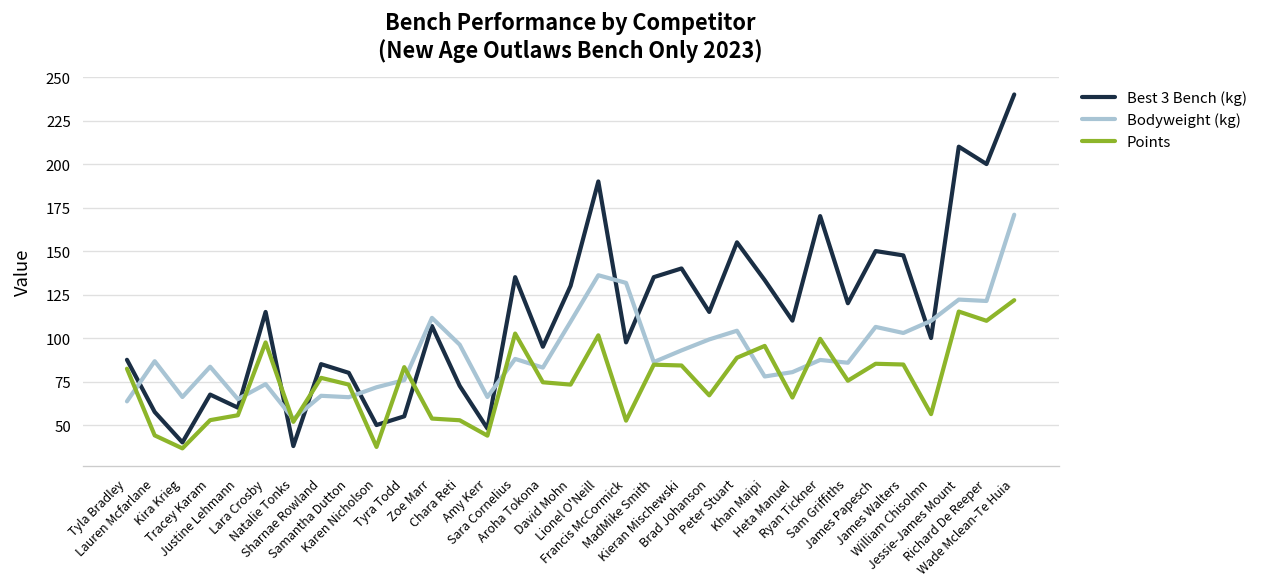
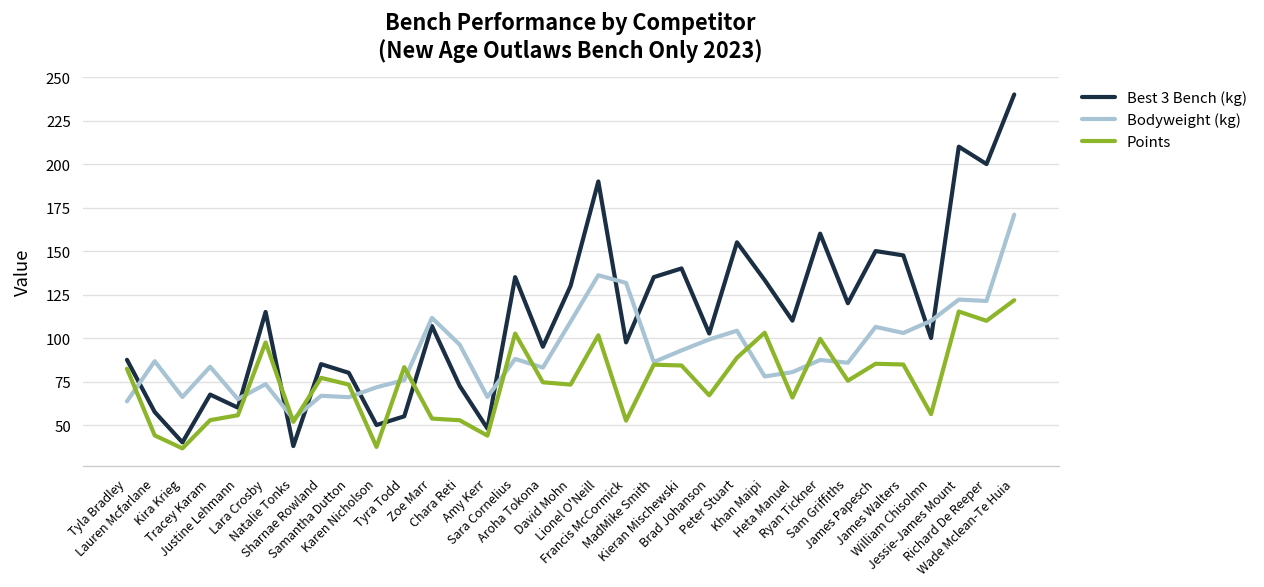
Best 3 Bench (kg), Brad Johanson: 115 -> 103
Points, Khan Maipi: 95 -> 103
Best 3 Bench (kg), Ryan Tickner: 170 -> 160
